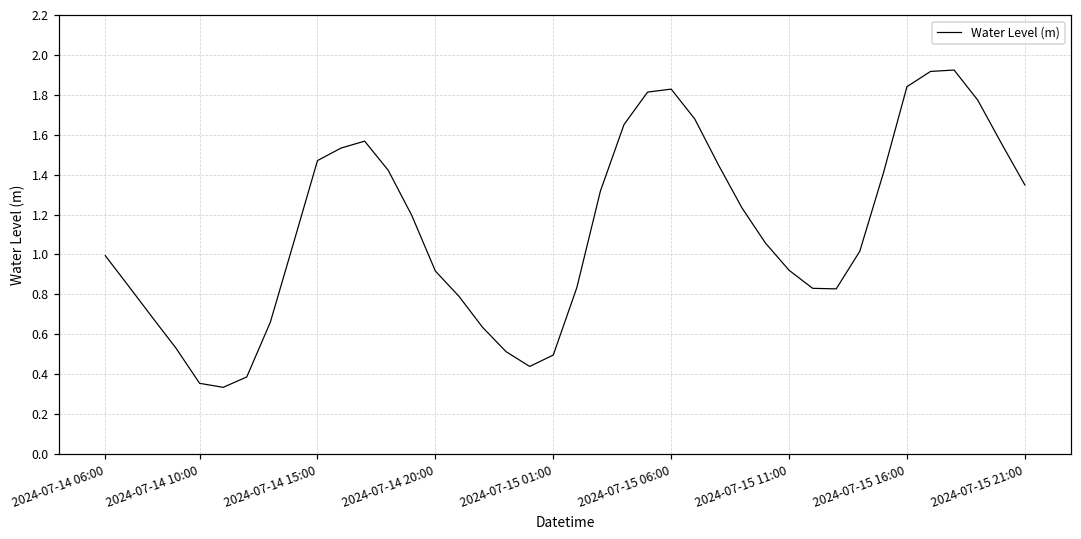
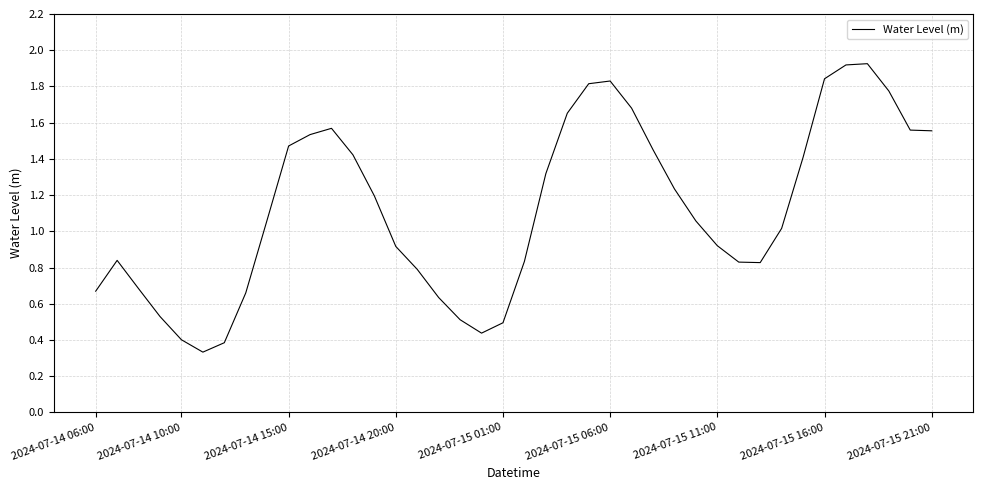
2024-07-14 06:00: 0.99 -> 0.67
2024-07-14 10:00: 0.35 -> 0.40
2024-07-15 21:00: 1.35 -> 1.56
